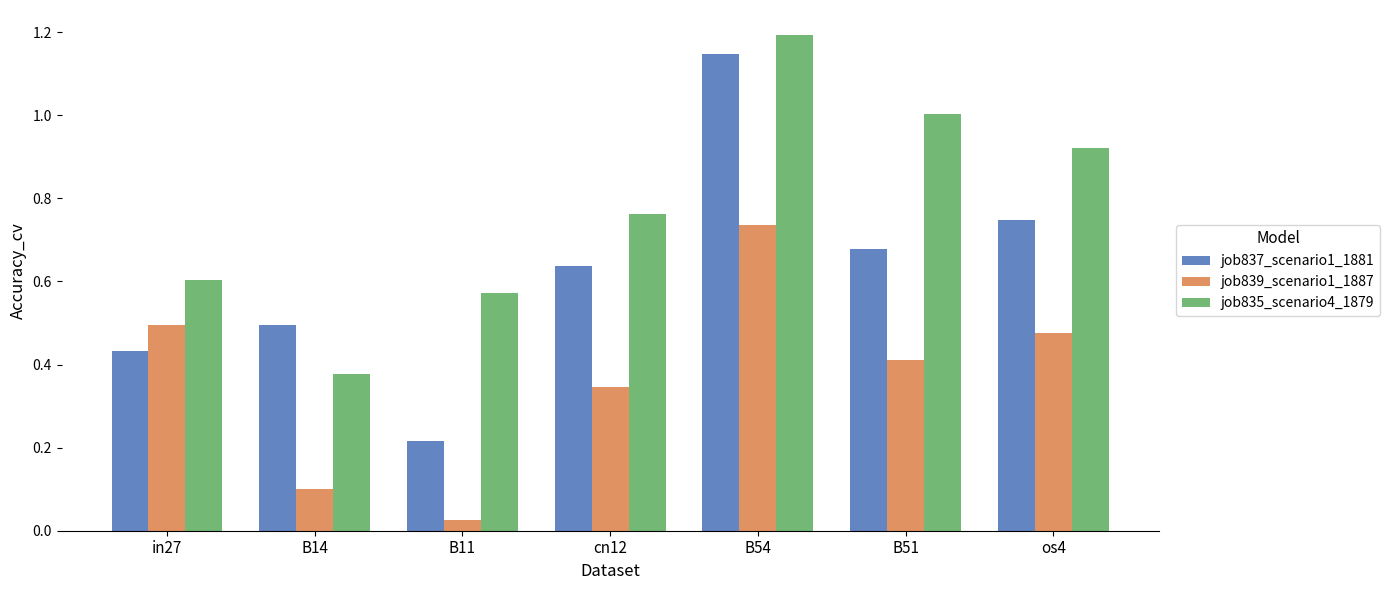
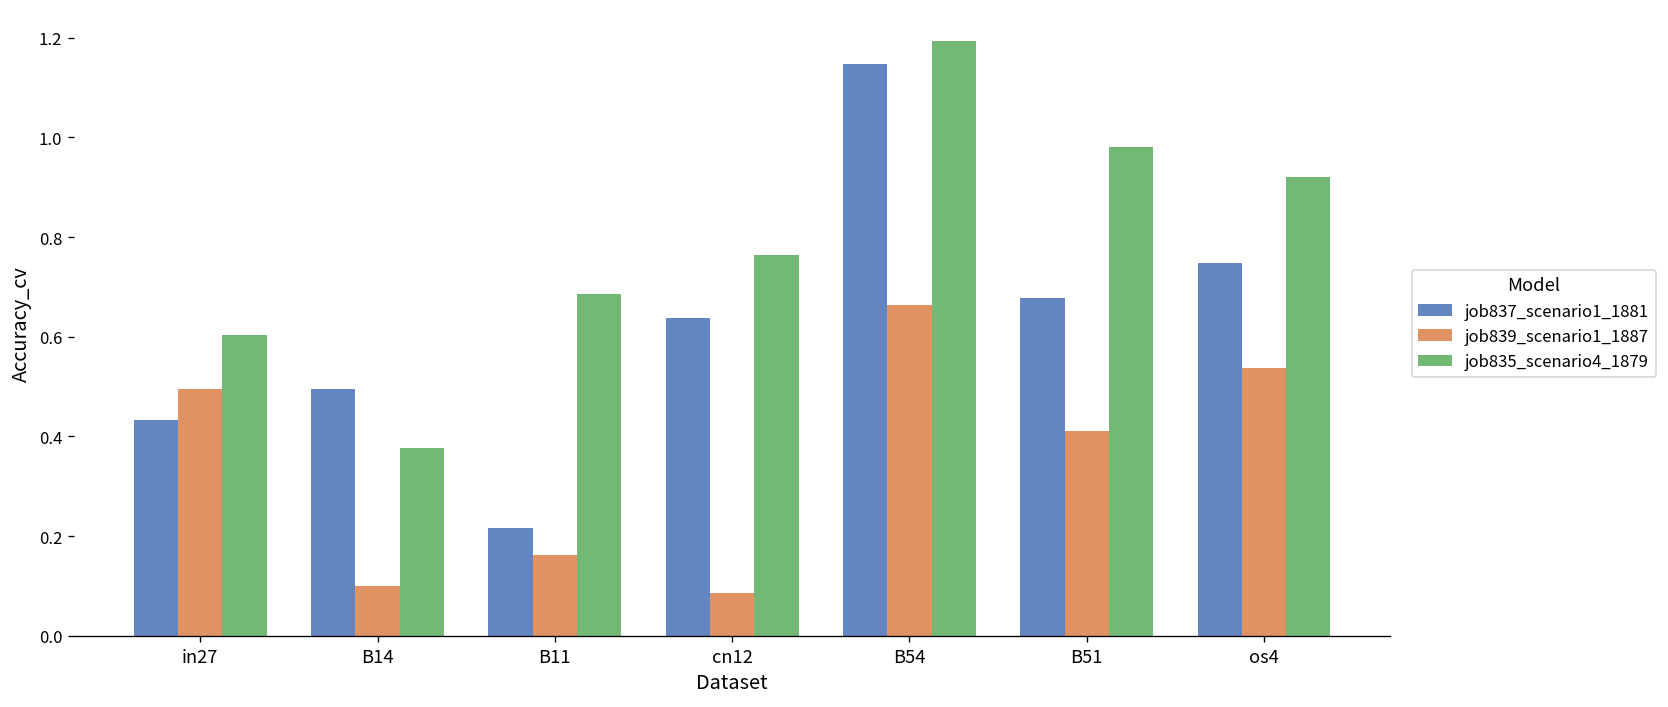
job839_scenario1_1887, B11: 0.03 -> 0.16
job835_scenario4_1879, B11: 0.57 -> 0.69
job839_scenario1_1887, cn12: 0.35 -> 0.09
job839_scenario1_1887, B54: 0.74 -> 0.66
job835_scenario4_1879, B51: 1.00 -> 0.98
job839_scenario1_1887, os4: 0.48 -> 0.54
